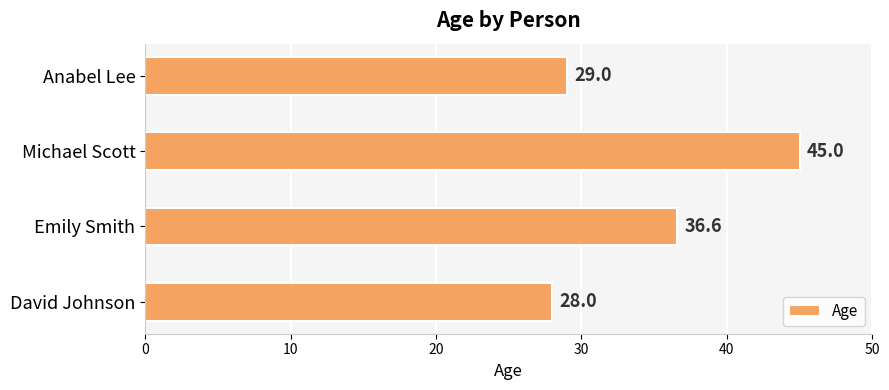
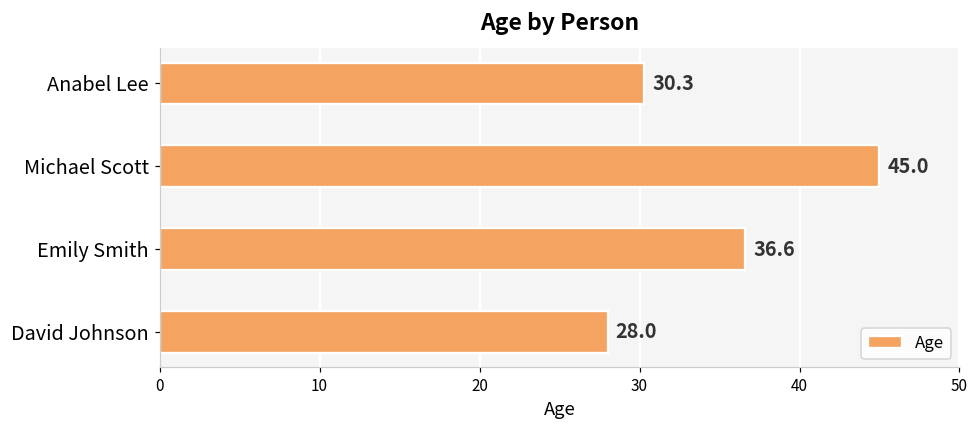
Anabel Lee: 29.0 -> 30.3
